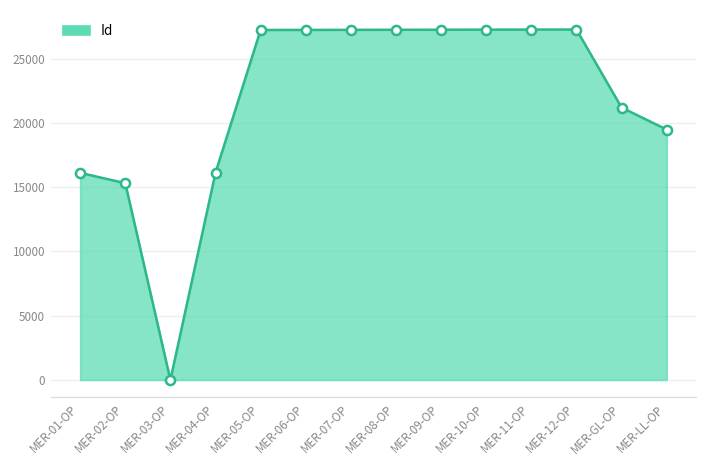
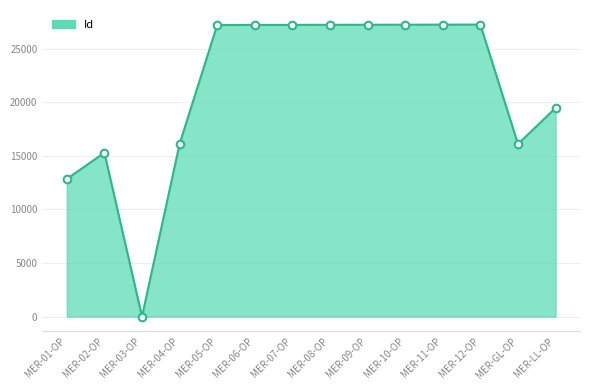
MER-01-OP: 16100 -> 12800
MER-GL-OP: 21200 -> 16100
